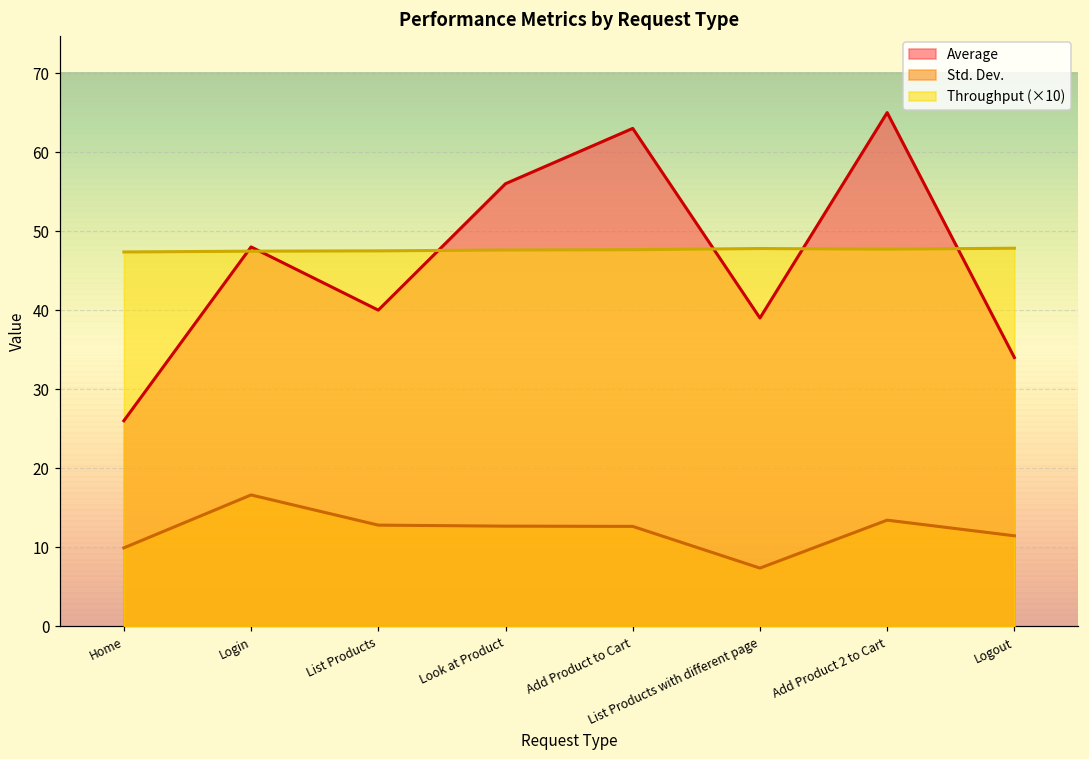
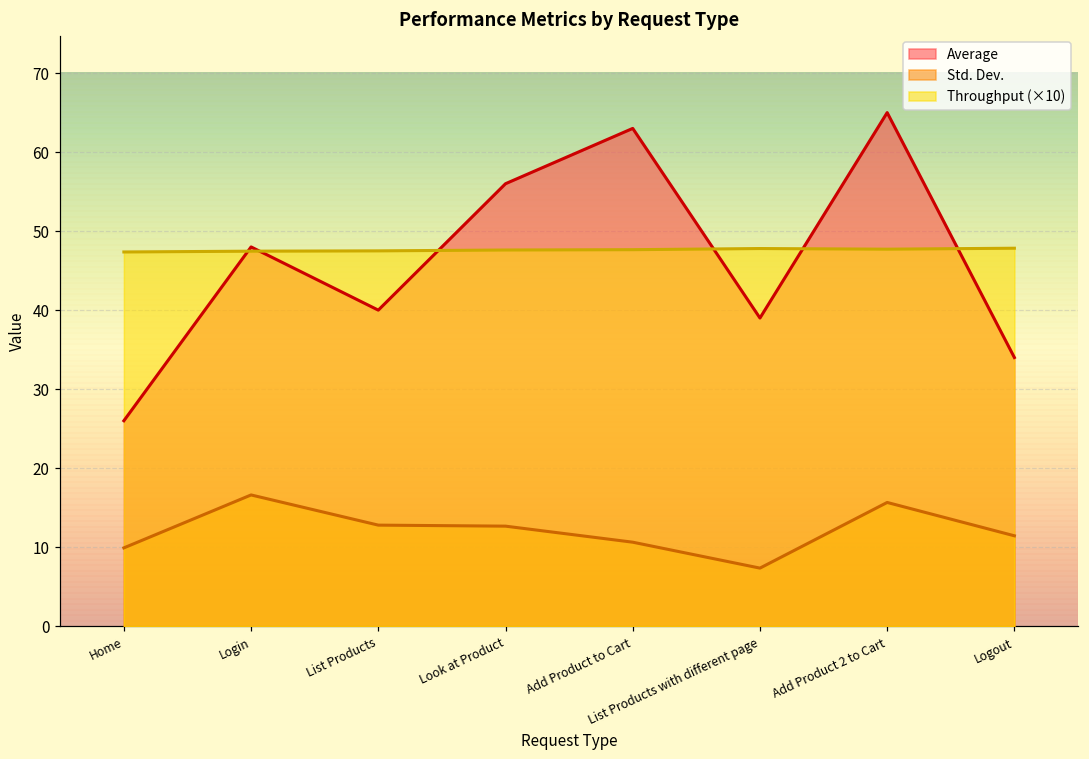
Std. Dev., Add Product to Cart: 13 -> 11
Std. Dev., Add Product 2 to Cart: 13 -> 16
